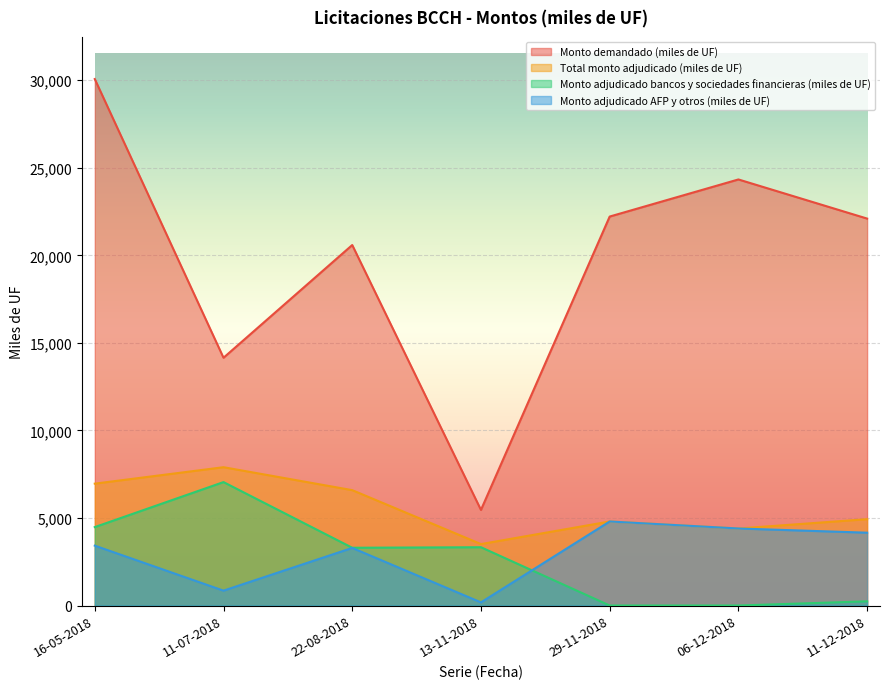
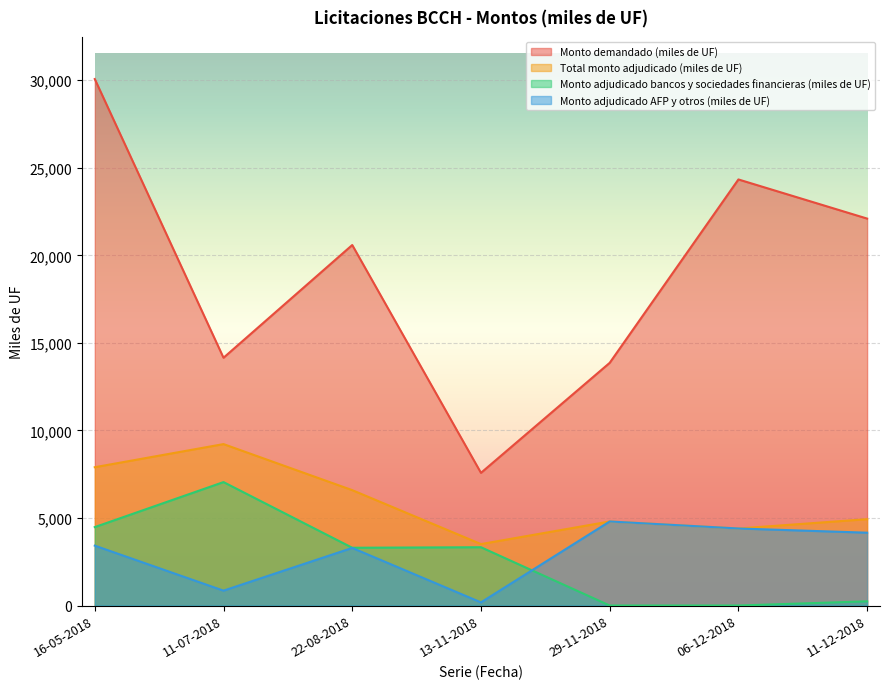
Total monto adjudicado (miles de UF), 16-05-2018: 7,000 -> 7,900
Total monto adjudicado (miles de UF), 11-07-2018: 7,900 -> 9,200
Monto demandado (miles de UF), 13-11-2018: 5,500 -> 7,600
Monto demandado (miles de UF), 29-11-2018: 22,200 -> 13,900
